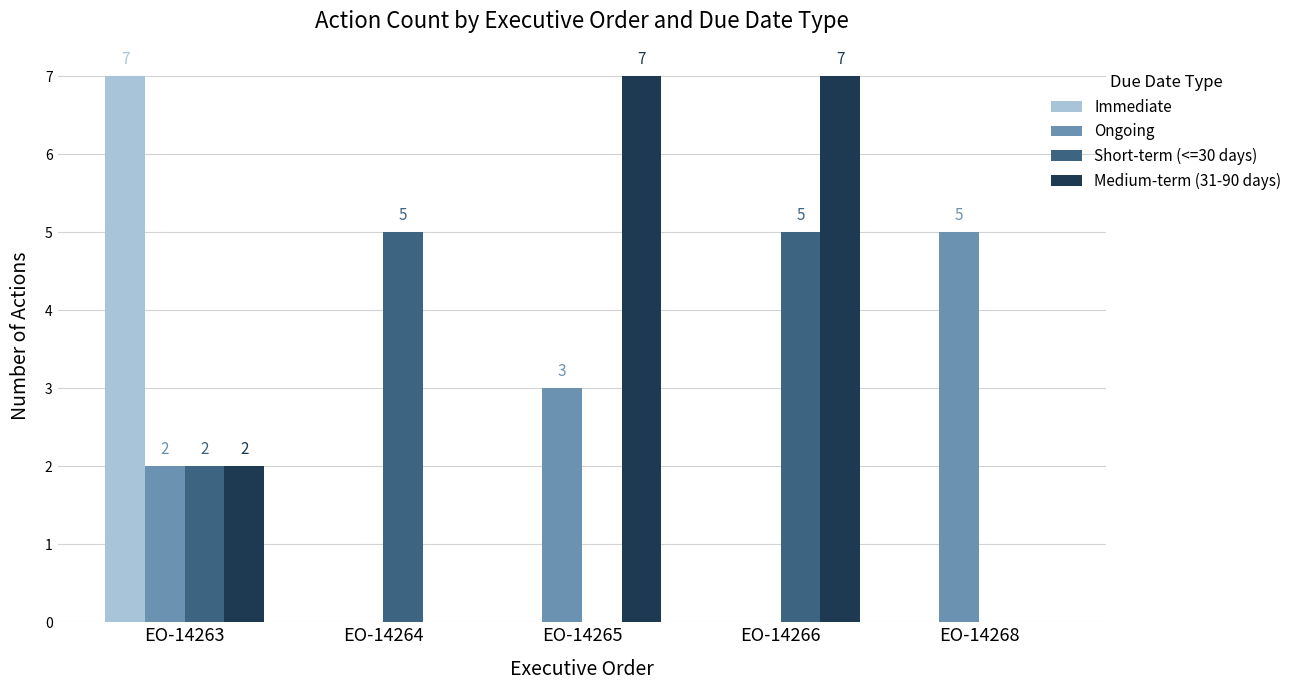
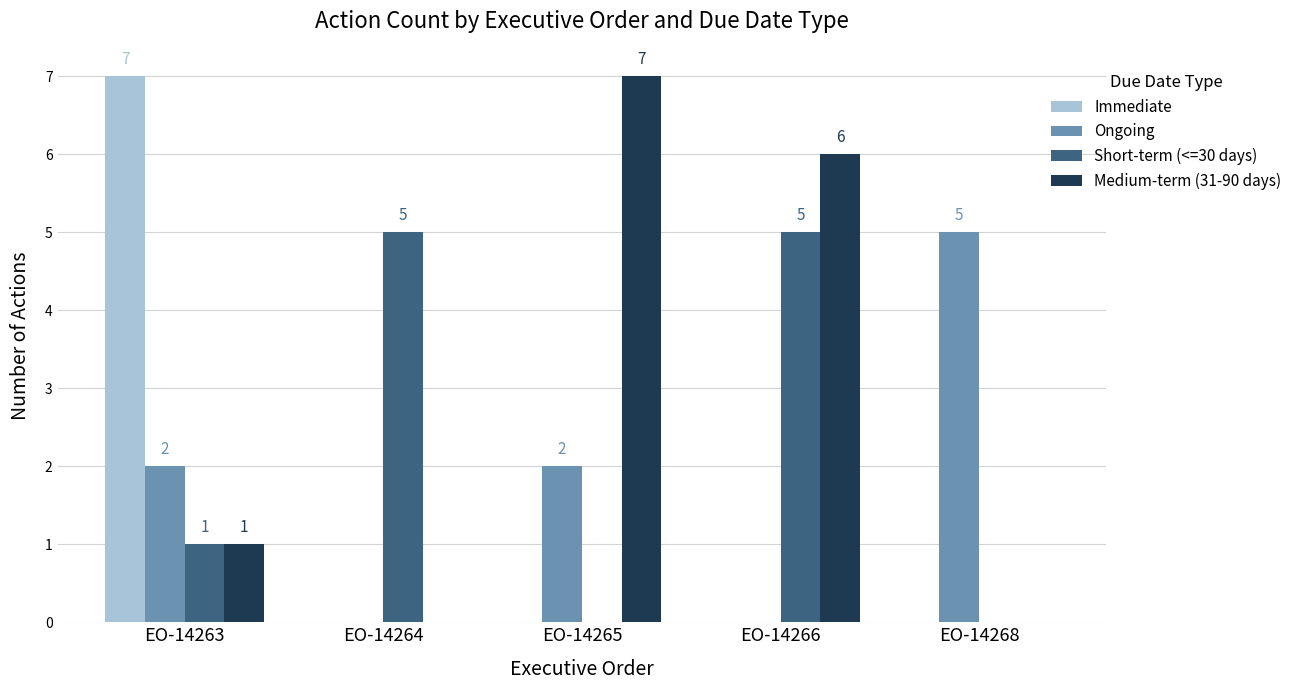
Short-term (<=30 days), EO-14263: 2 -> 1
Medium-term (31-90 days), EO-14263: 2 -> 1
Ongoing, EO-14265: 3 -> 2
Medium-term (31-90 days), EO-14266: 7 -> 6
